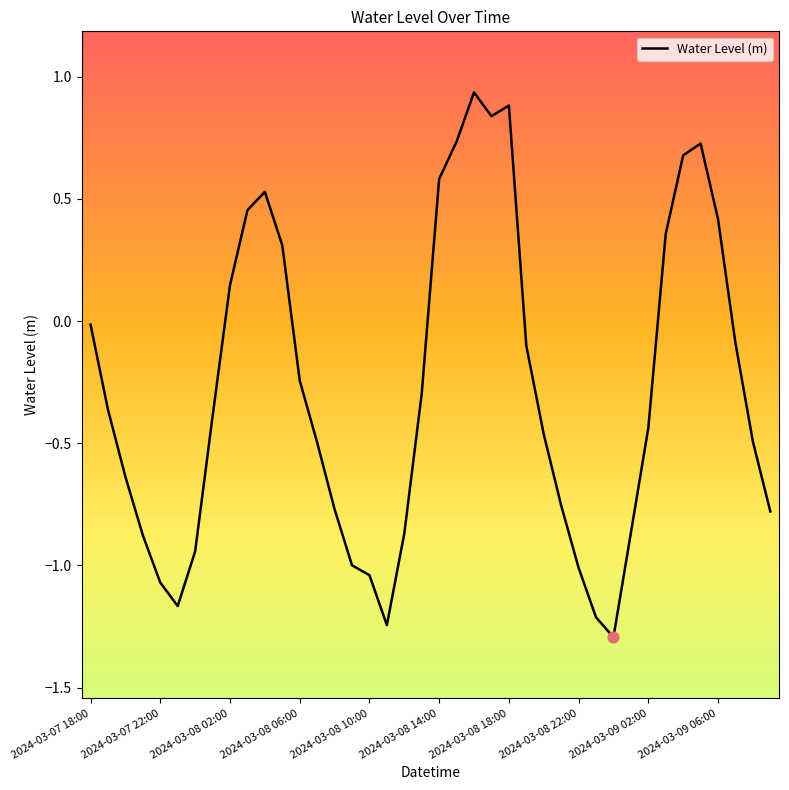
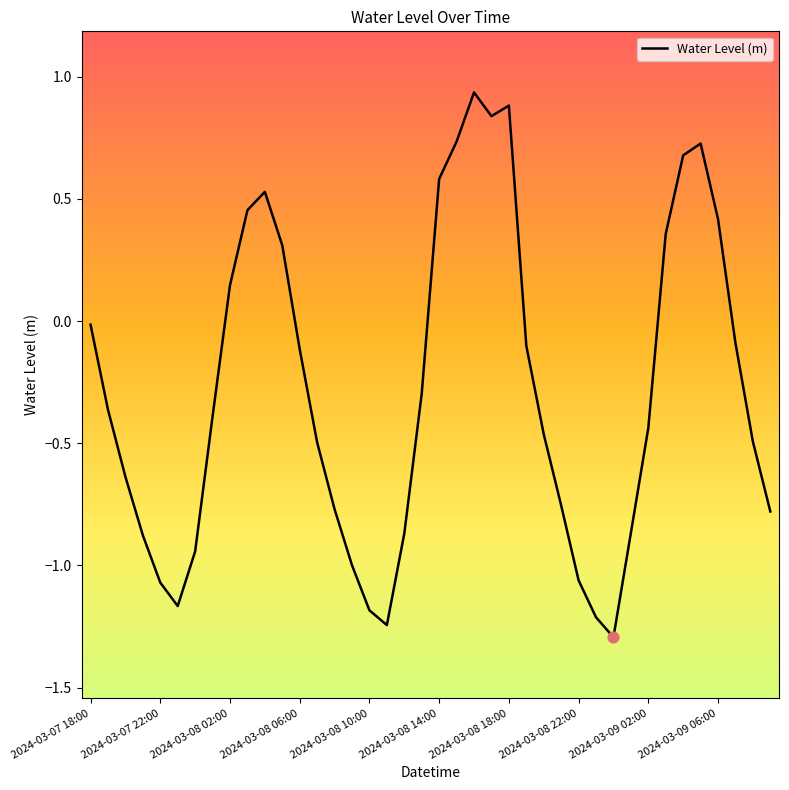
Water Level (m), 2024-03-08 06:00: -0.24 -> -0.12
Water Level (m), 2024-03-08 10:00: -1.04 -> -1.18
Water Level (m), 2024-03-08 22:00: -1.01 -> -1.06
